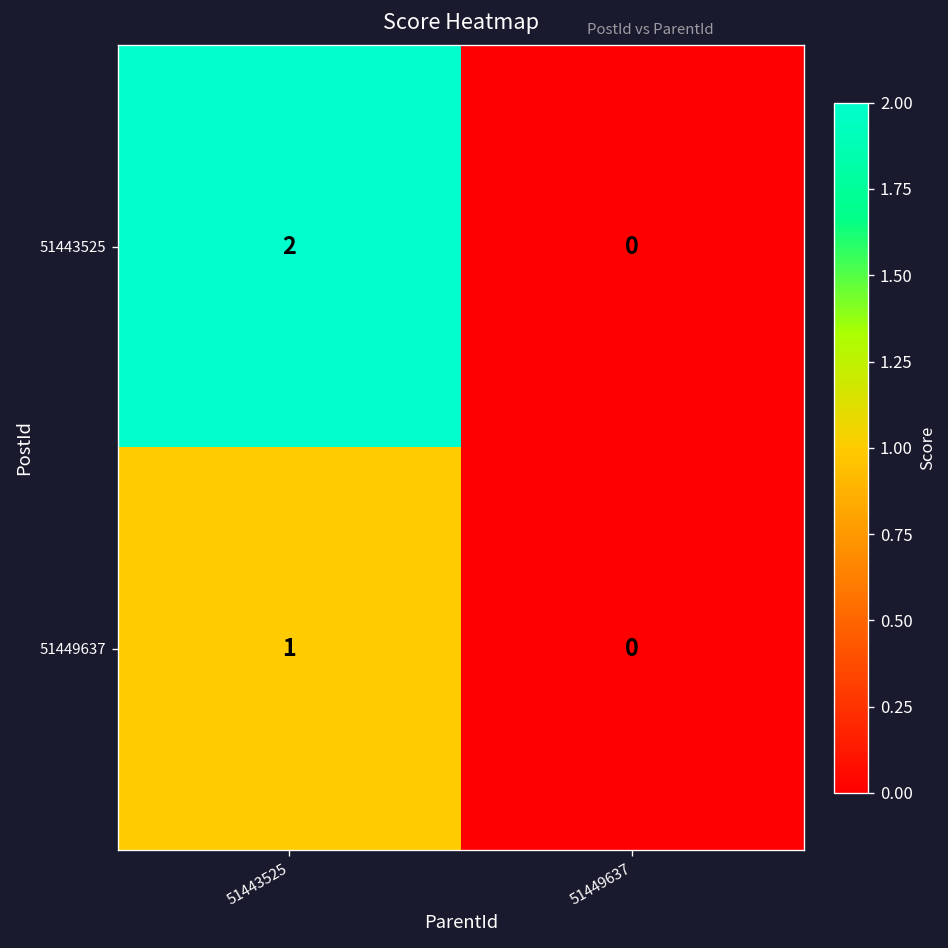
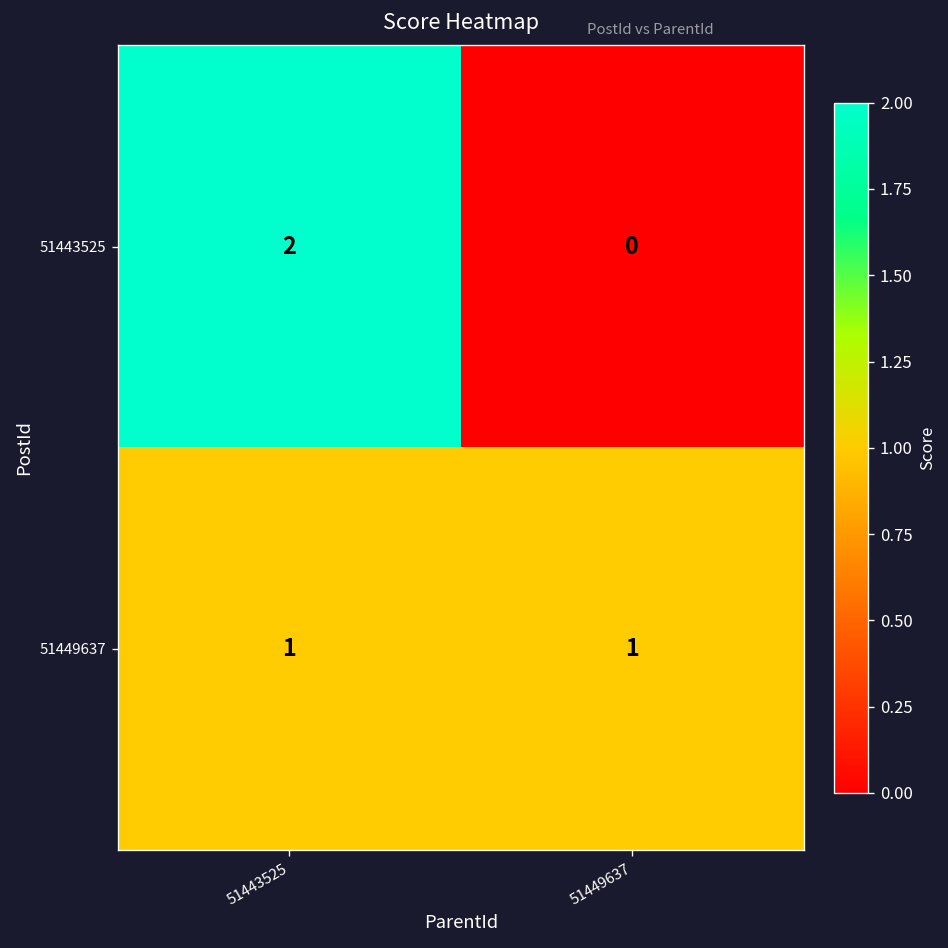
51449637, 51449637: 0 -> 1
